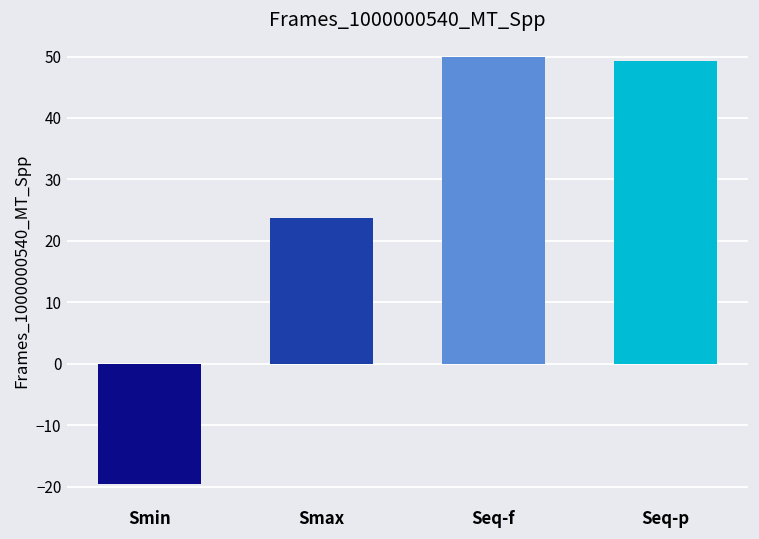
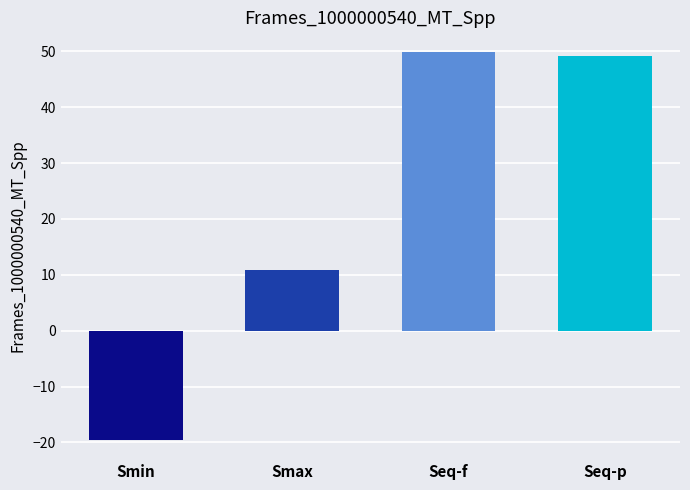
Smax: 24 -> 11
